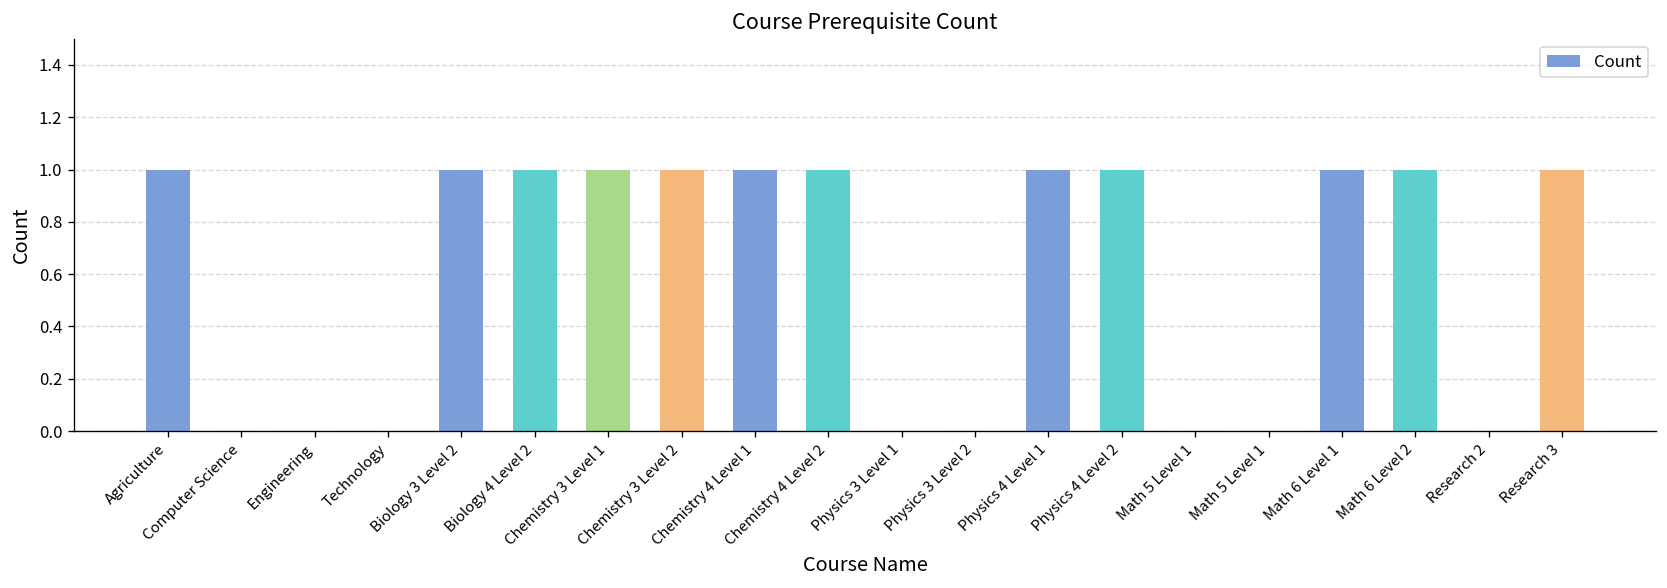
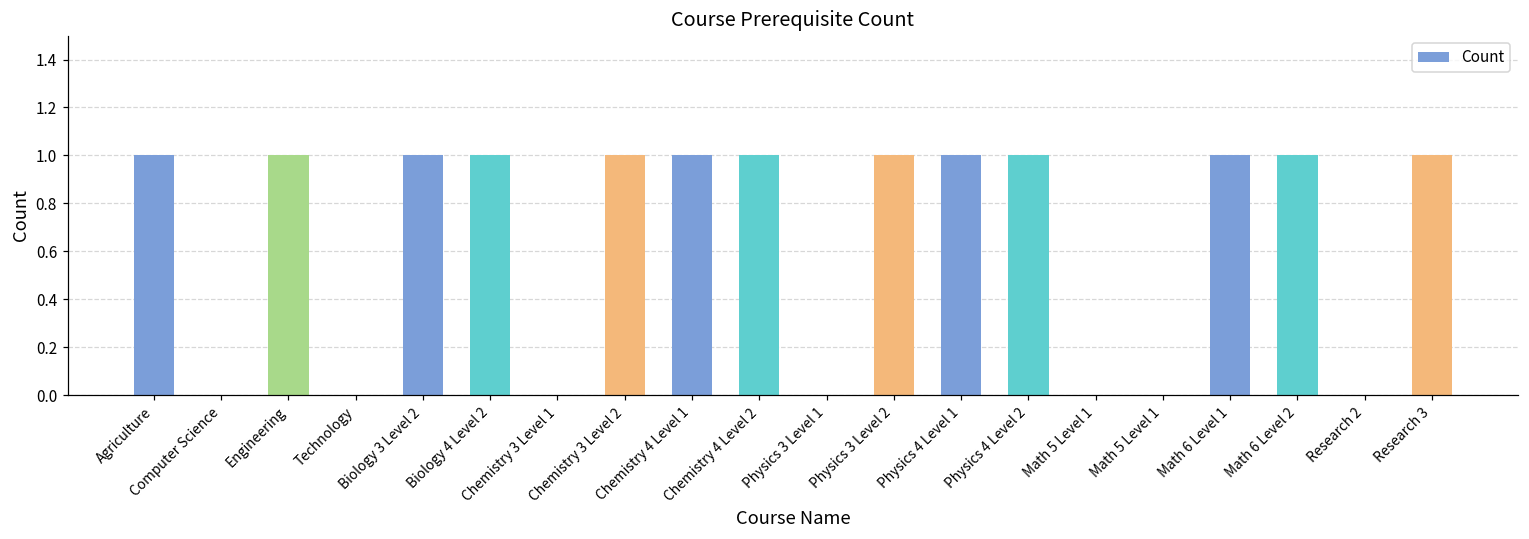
Engineering: 0 -> 1
Chemistry 3 Level 1: 1 -> 0
Physics 3 Level 2: 0 -> 1
